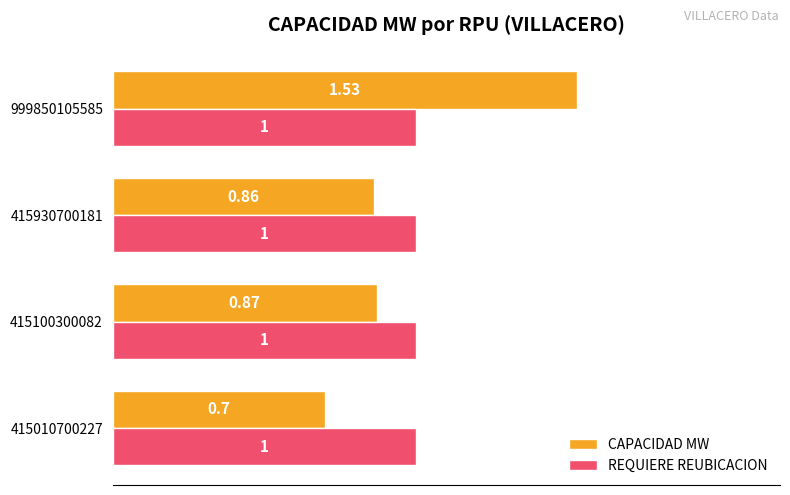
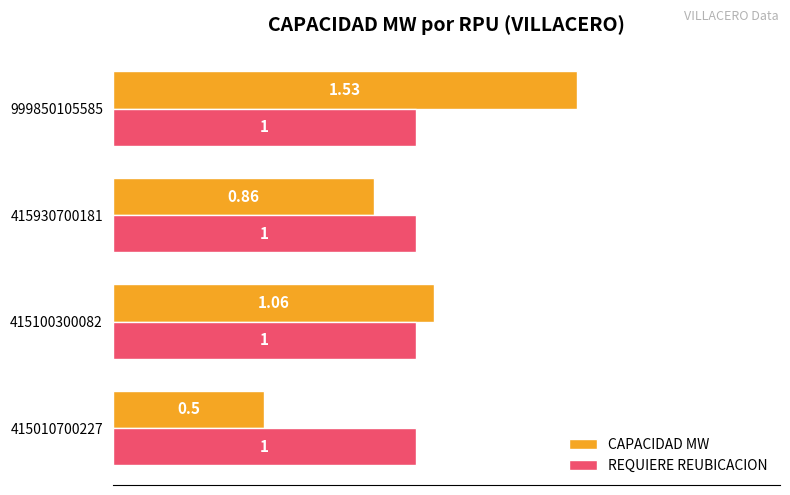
CAPACIDAD MW, 415100300082: 0.87 -> 1.06
CAPACIDAD MW, 415010700227: 0.7 -> 0.5
